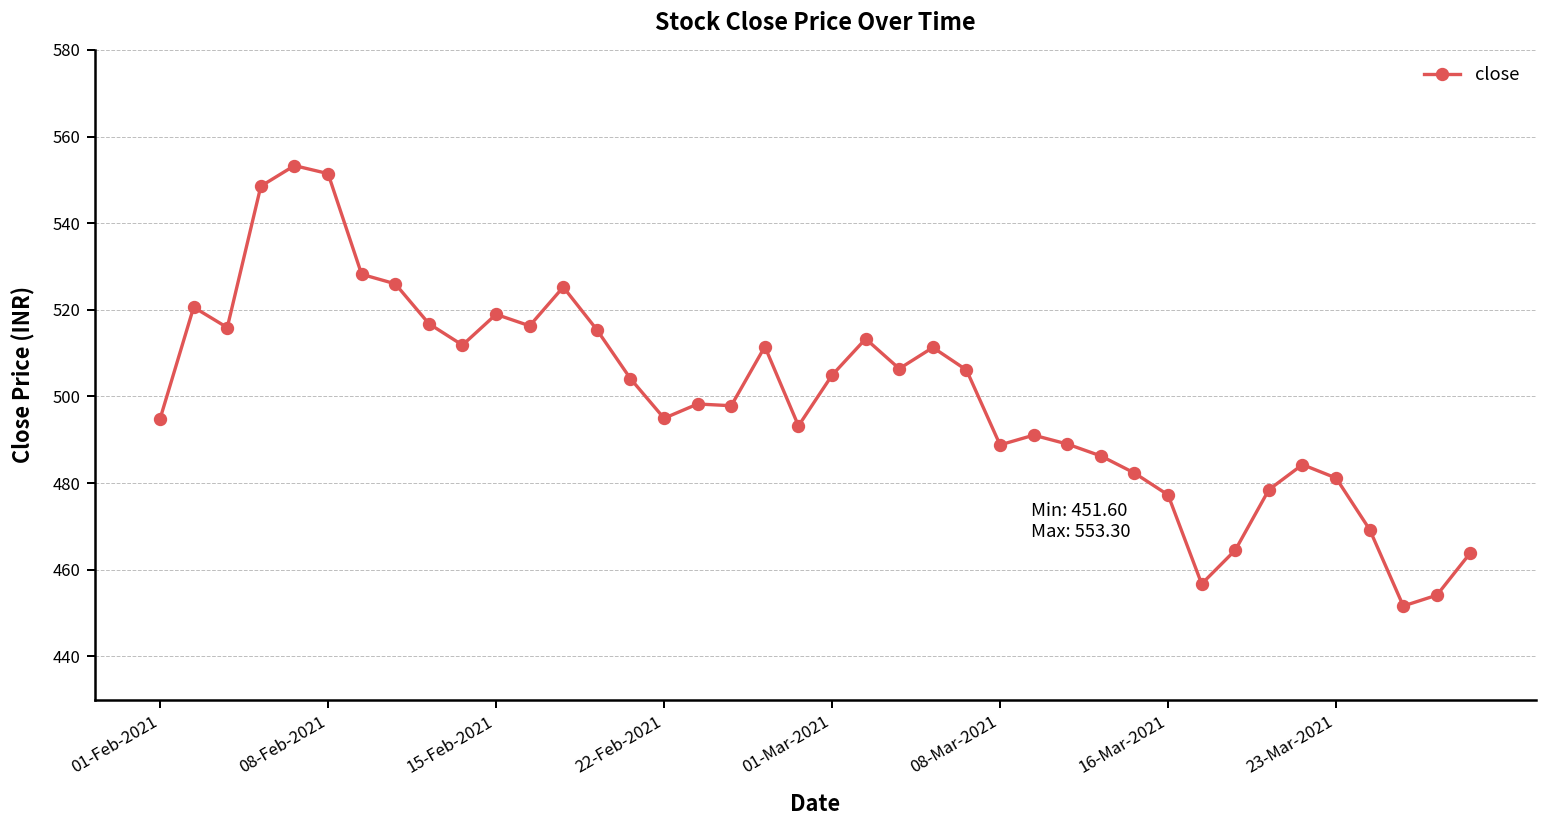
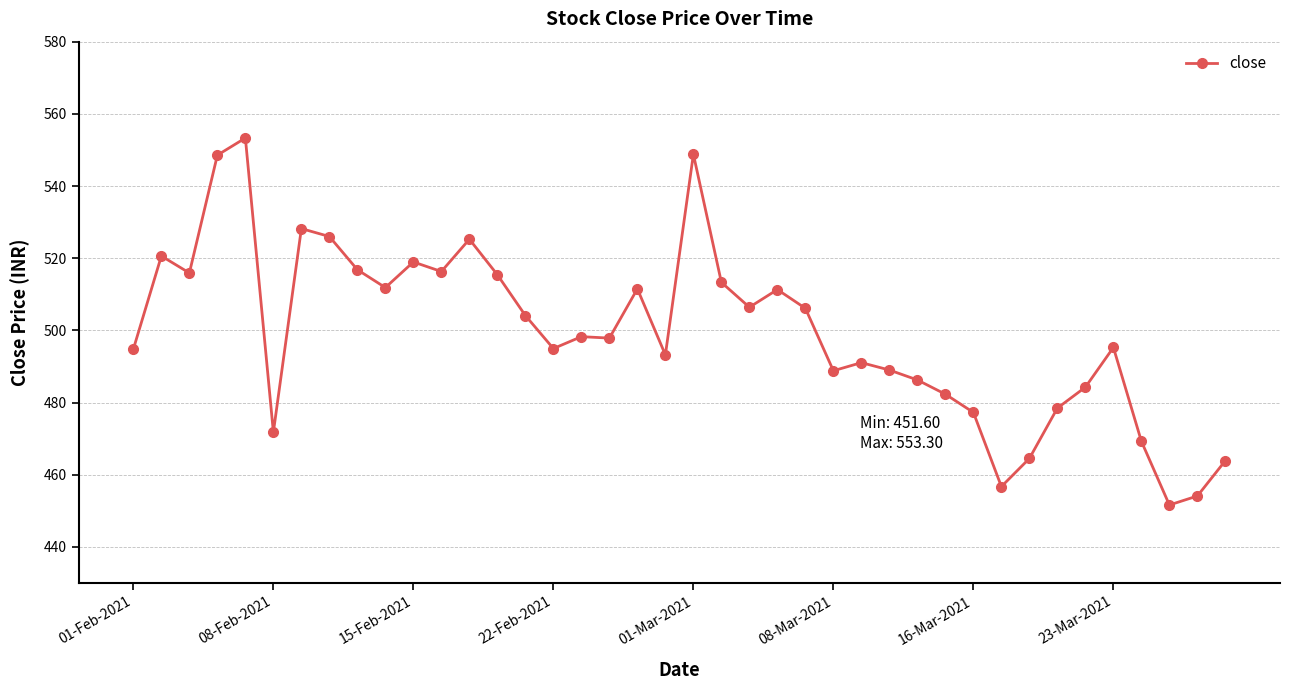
08-Feb-2021: 551 -> 472
01-Mar-2021: 505 -> 549
23-Mar-2021: 481 -> 495
